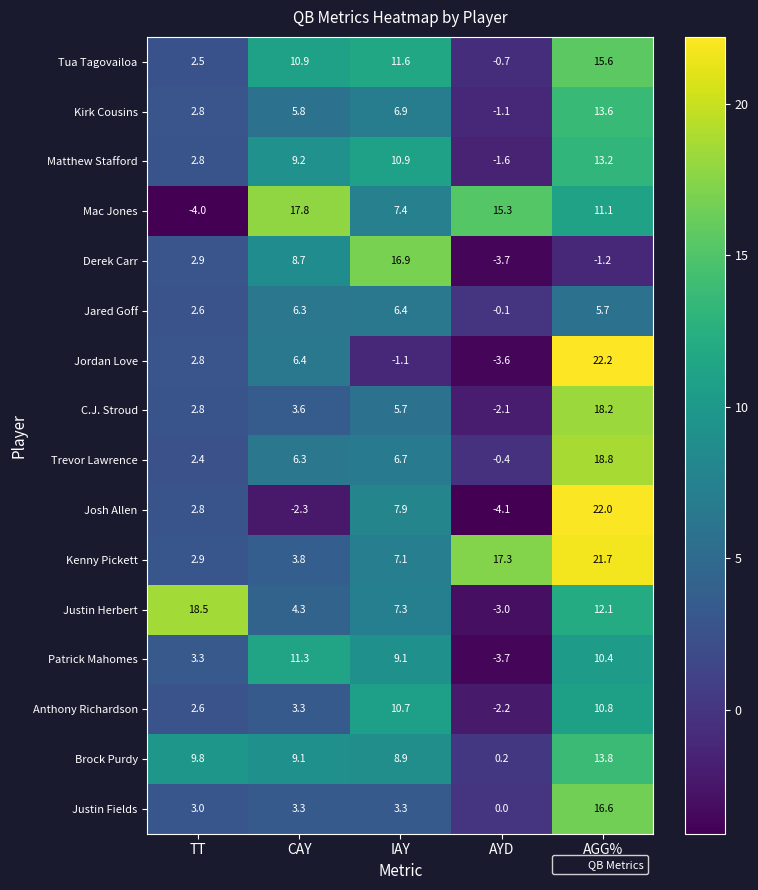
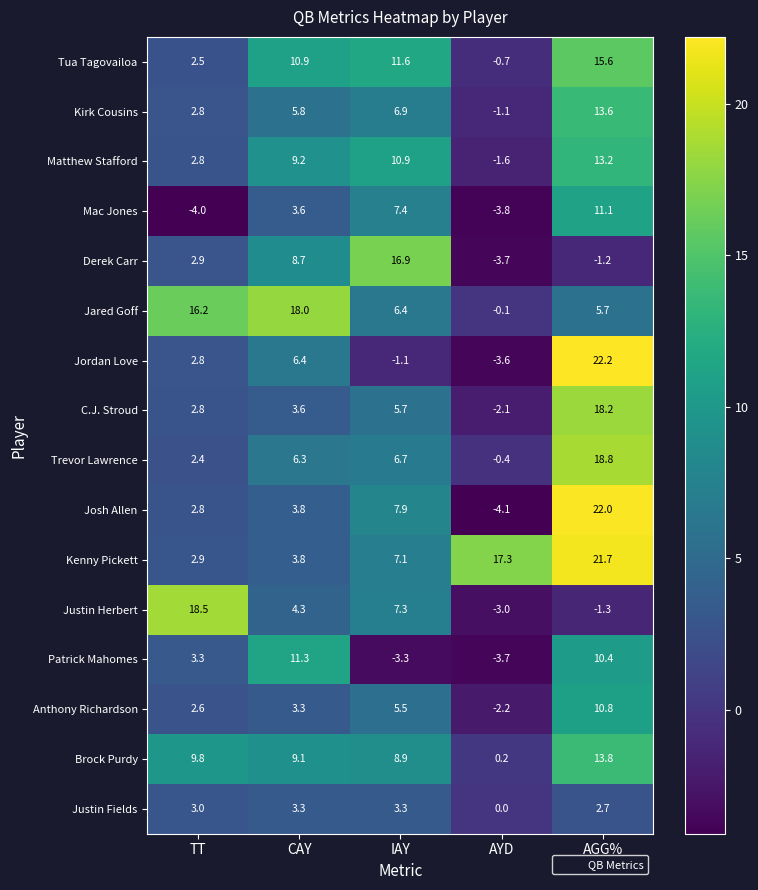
Mac Jones, CAY: 17.8 -> 3.6
Mac Jones, AYD: 15.3 -> -3.8
Jared Goff, TT: 2.6 -> 16.2
Jared Goff, CAY: 6.3 -> 18.0
Josh Allen, CAY: -2.3 -> 3.8
Justin Herbert, AGG%: 12.1 -> -1.3
Patrick Mahomes, IAY: 9.1 -> -3.3
Anthony Richardson, IAY: 10.7 -> 5.5
Justin Fields, AGG%: 16.6 -> 2.7
